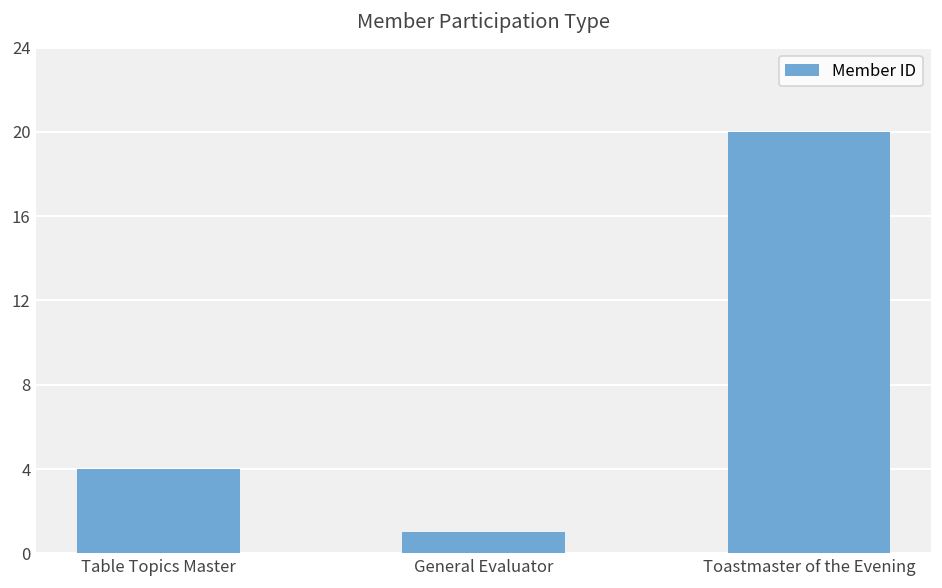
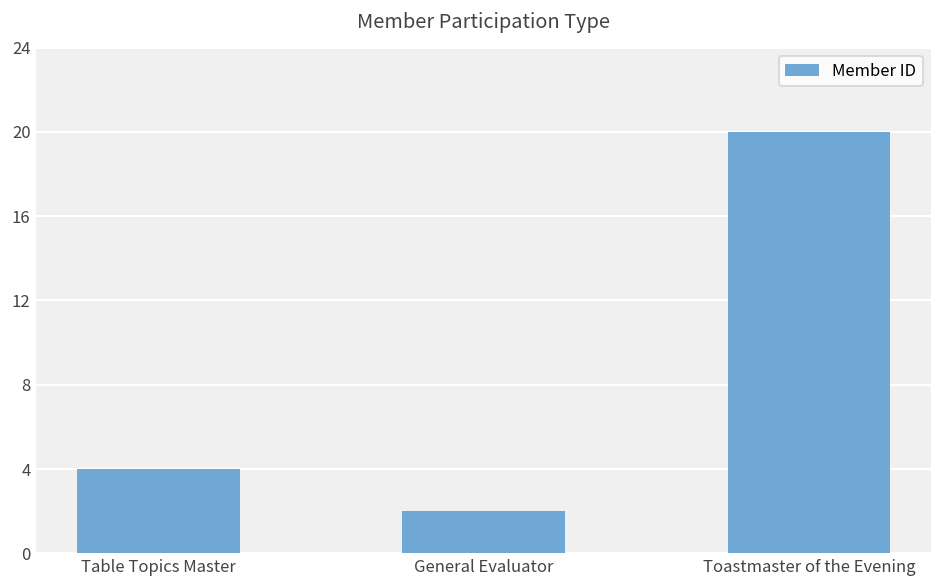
General Evaluator: 1 -> 2
